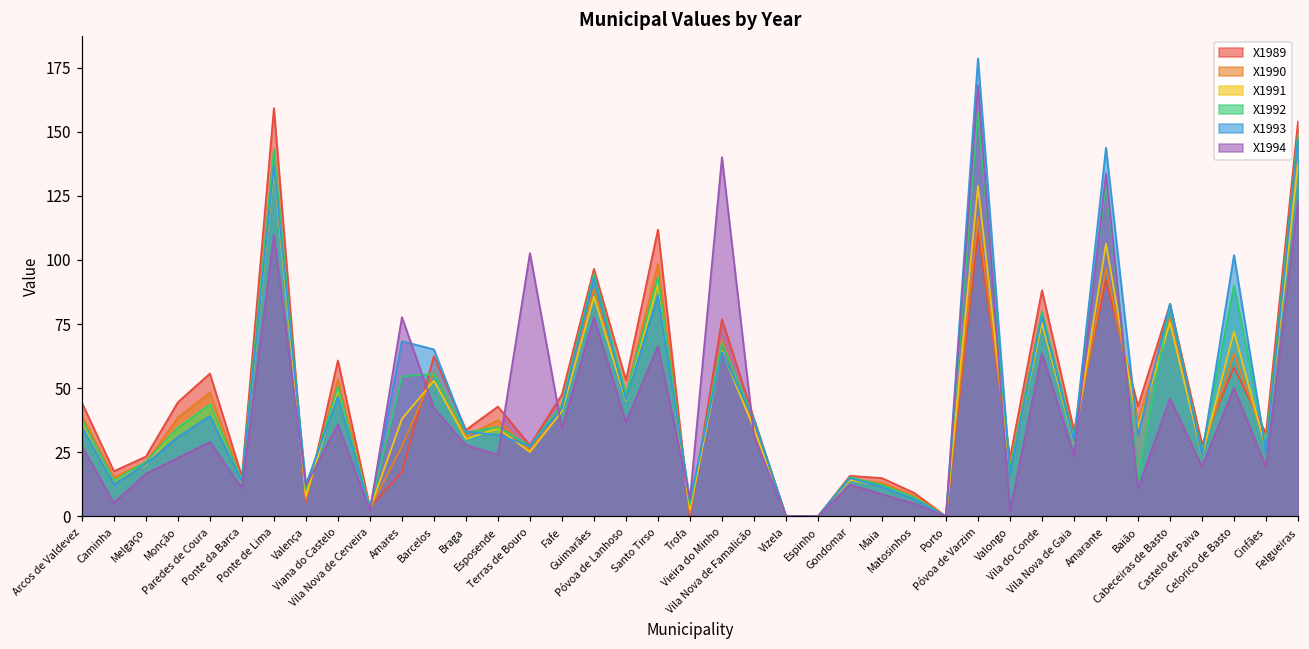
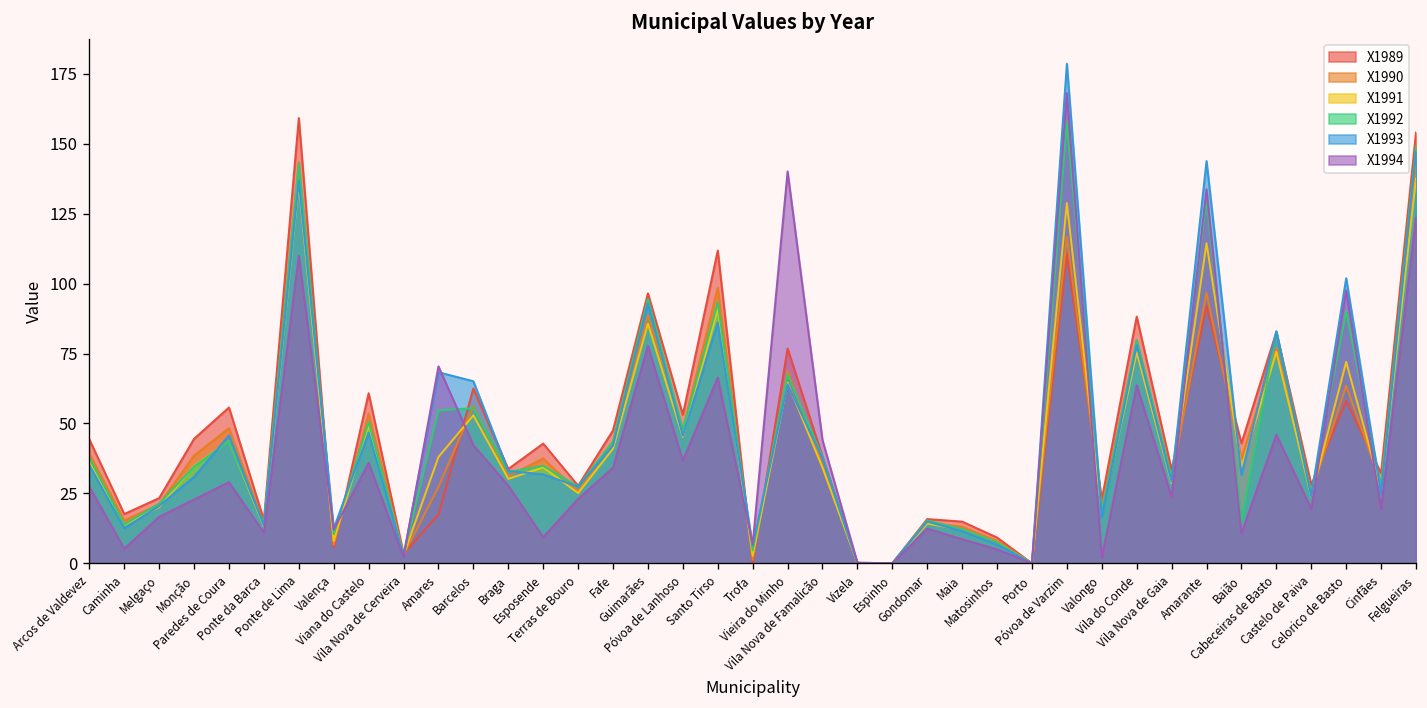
X1993, Paredes de Coura: 39 -> 46
X1994, Amares: 78 -> 70
X1994, Esposende: 24 -> 9
X1994, Terras de Bouro: 103 -> 23
X1994, Vila Nova de Famalicão: 32 -> 44
X1991, Amarante: 106 -> 114
X1994, Celorico de Basto: 50 -> 98
